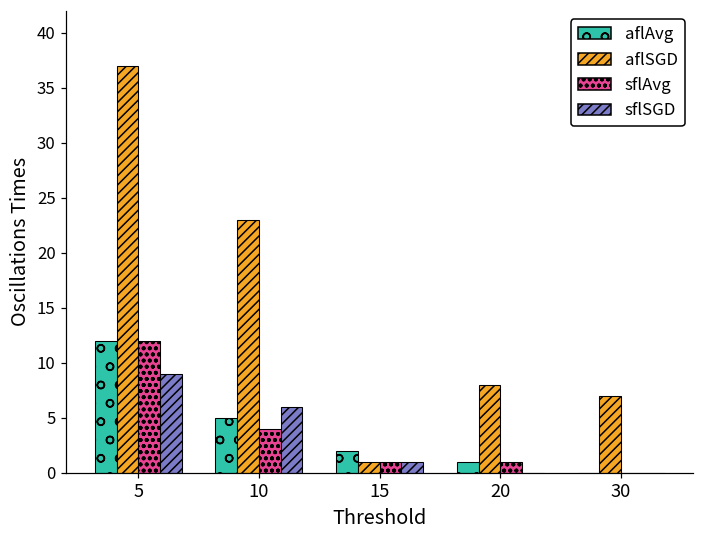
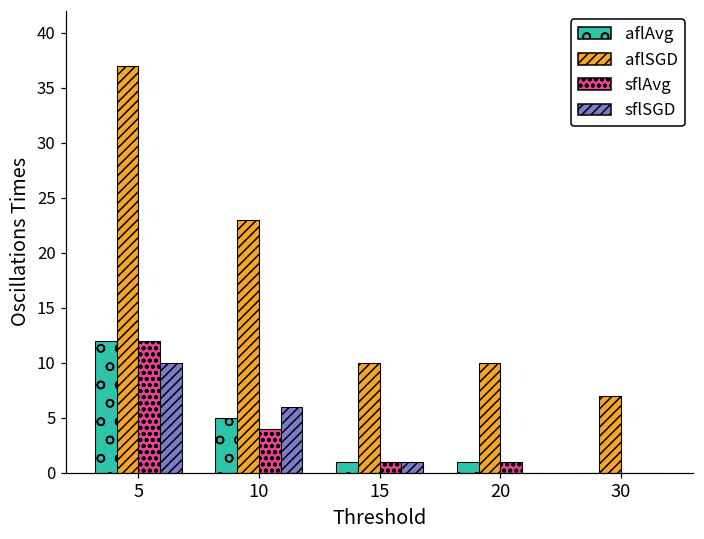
sflSGD, 5: 9 -> 10
aflAvg, 15: 2 -> 1
aflSGD, 15: 1 -> 10
aflSGD, 20: 8 -> 10
